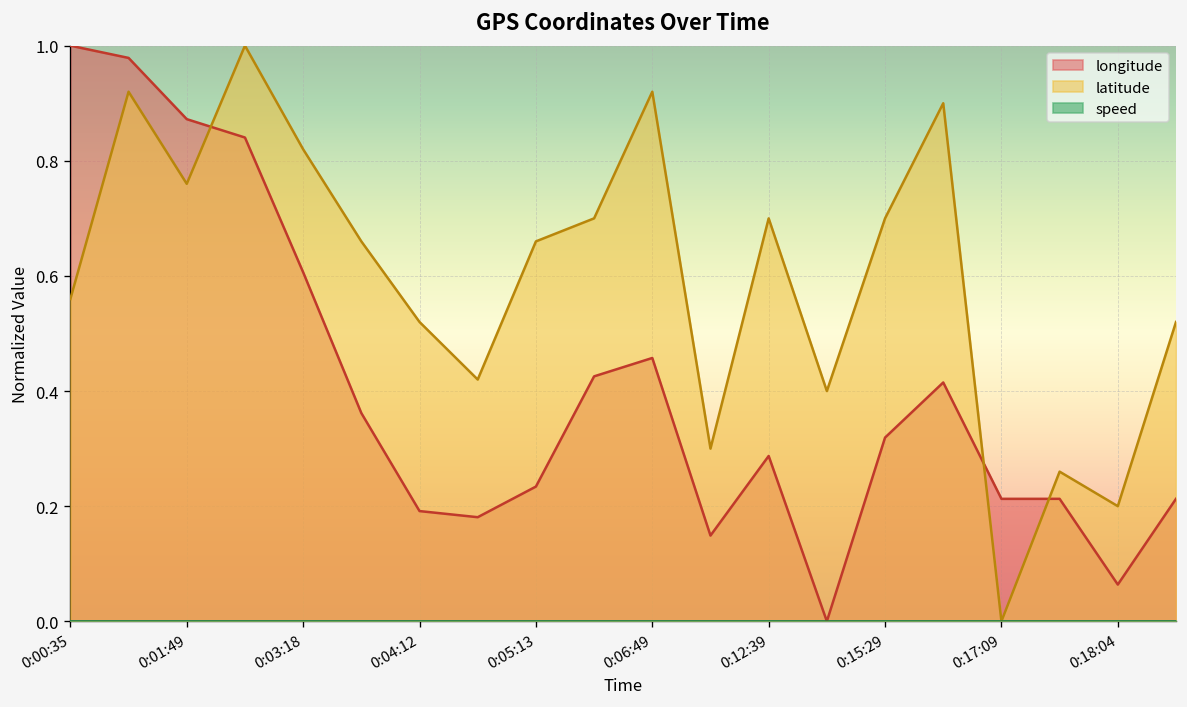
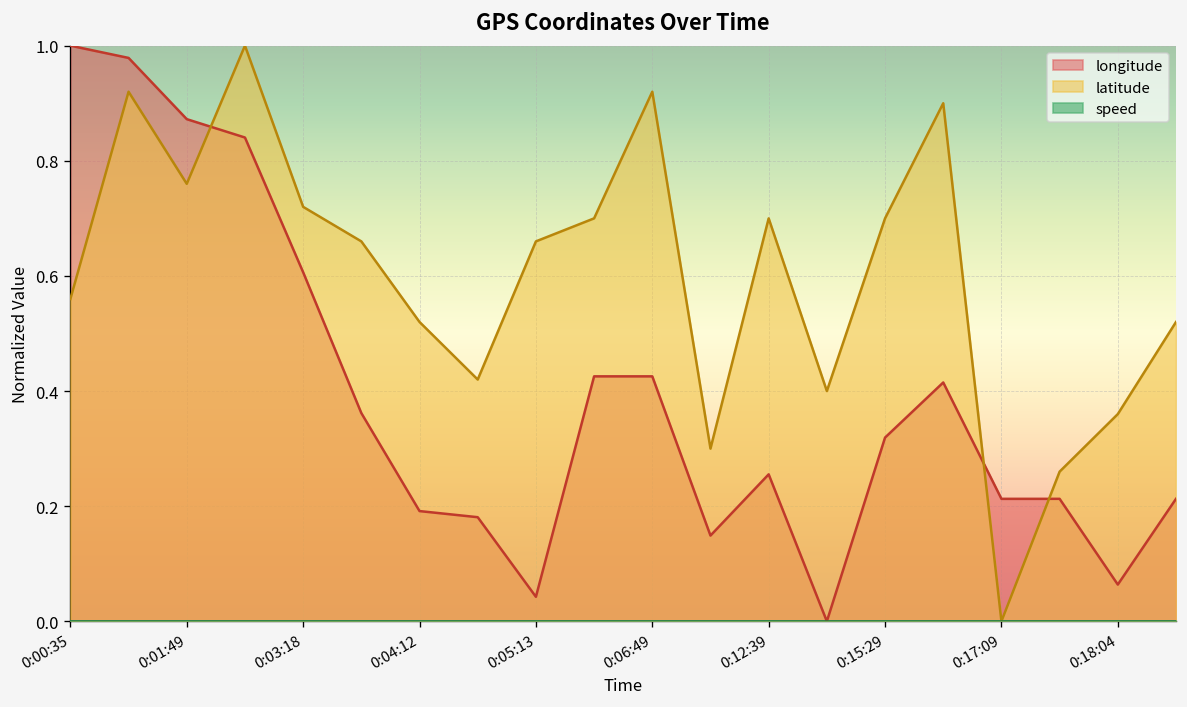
latitude, 0:03:18: 0.82 -> 0.72
longitude, 0:05:13: 0.23 -> 0.04
longitude, 0:06:49: 0.46 -> 0.43
longitude, 0:12:39: 0.29 -> 0.26
latitude, 0:18:04: 0.20 -> 0.36
